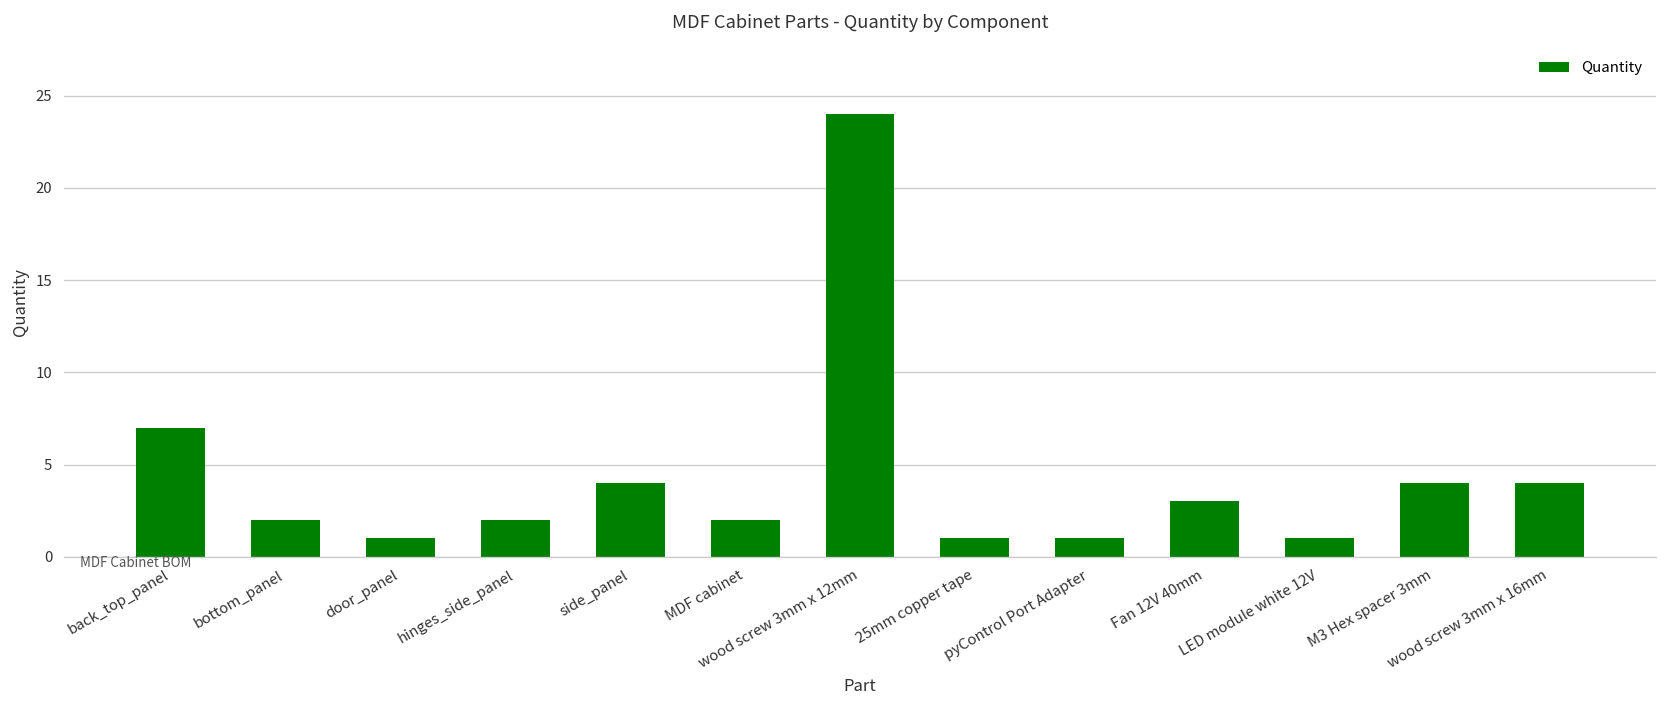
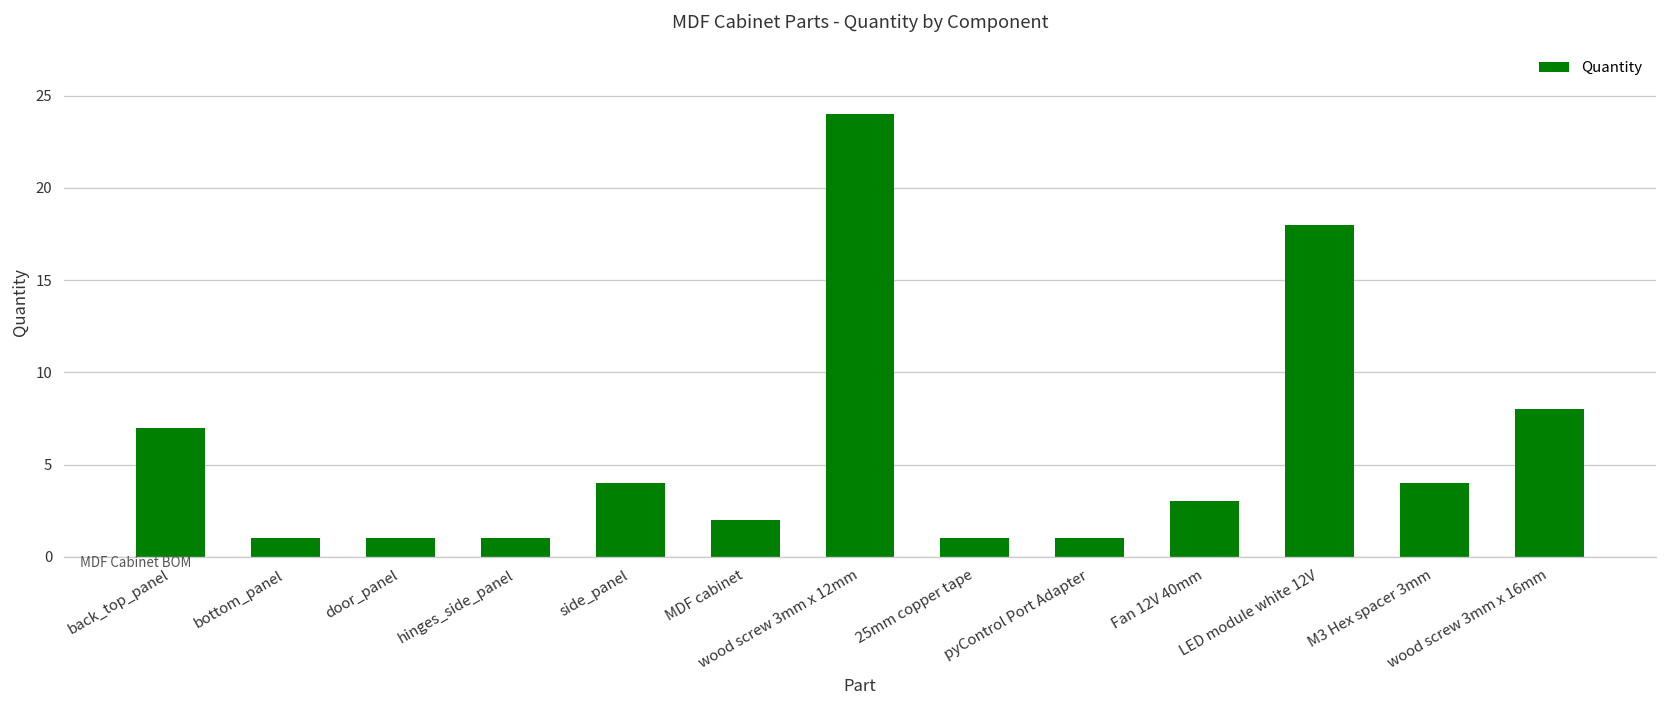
bottom_panel: 2 -> 1
hinges_side_panel: 2 -> 1
LED module white 12V: 1 -> 18
wood screw 3mm x 16mm: 4 -> 8
